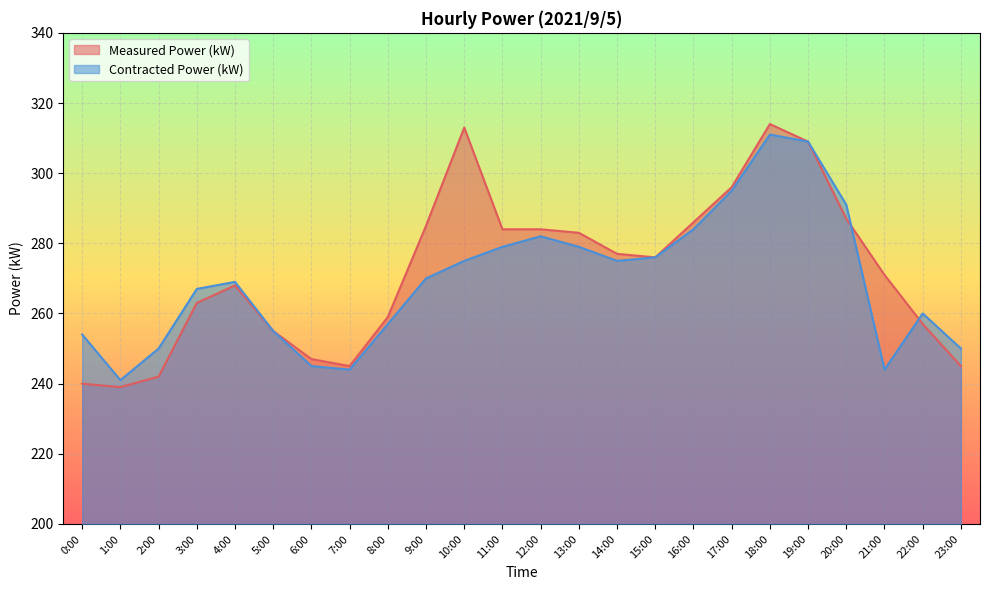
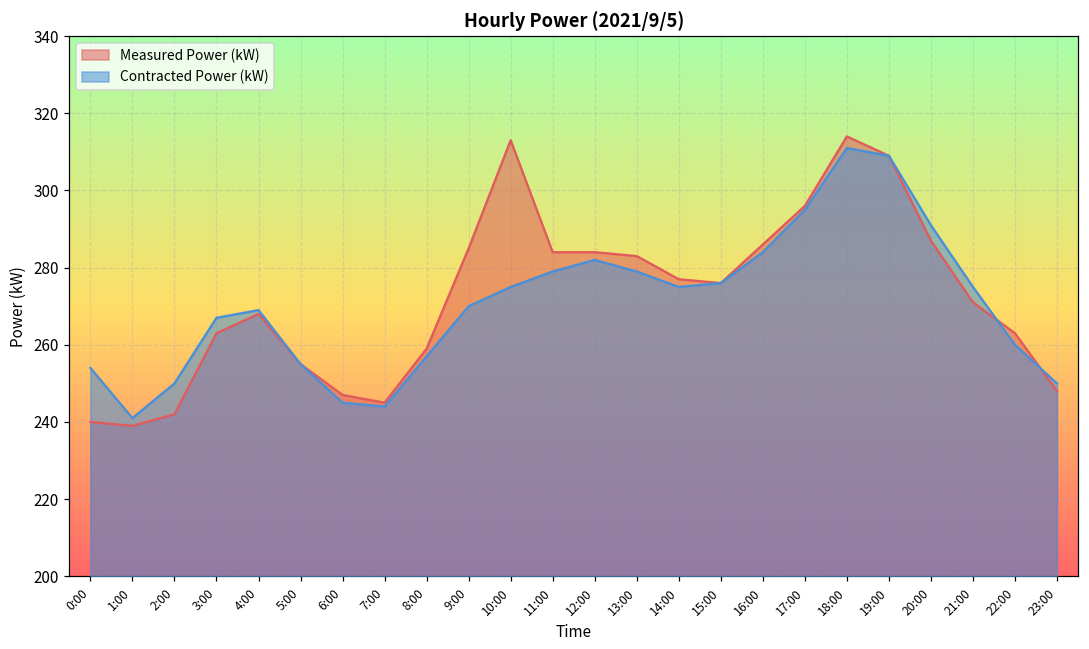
Contracted Power (kW), 21:00: 244 -> 275
Measured Power (kW), 22:00: 257 -> 263
Measured Power (kW), 23:00: 245 -> 248
